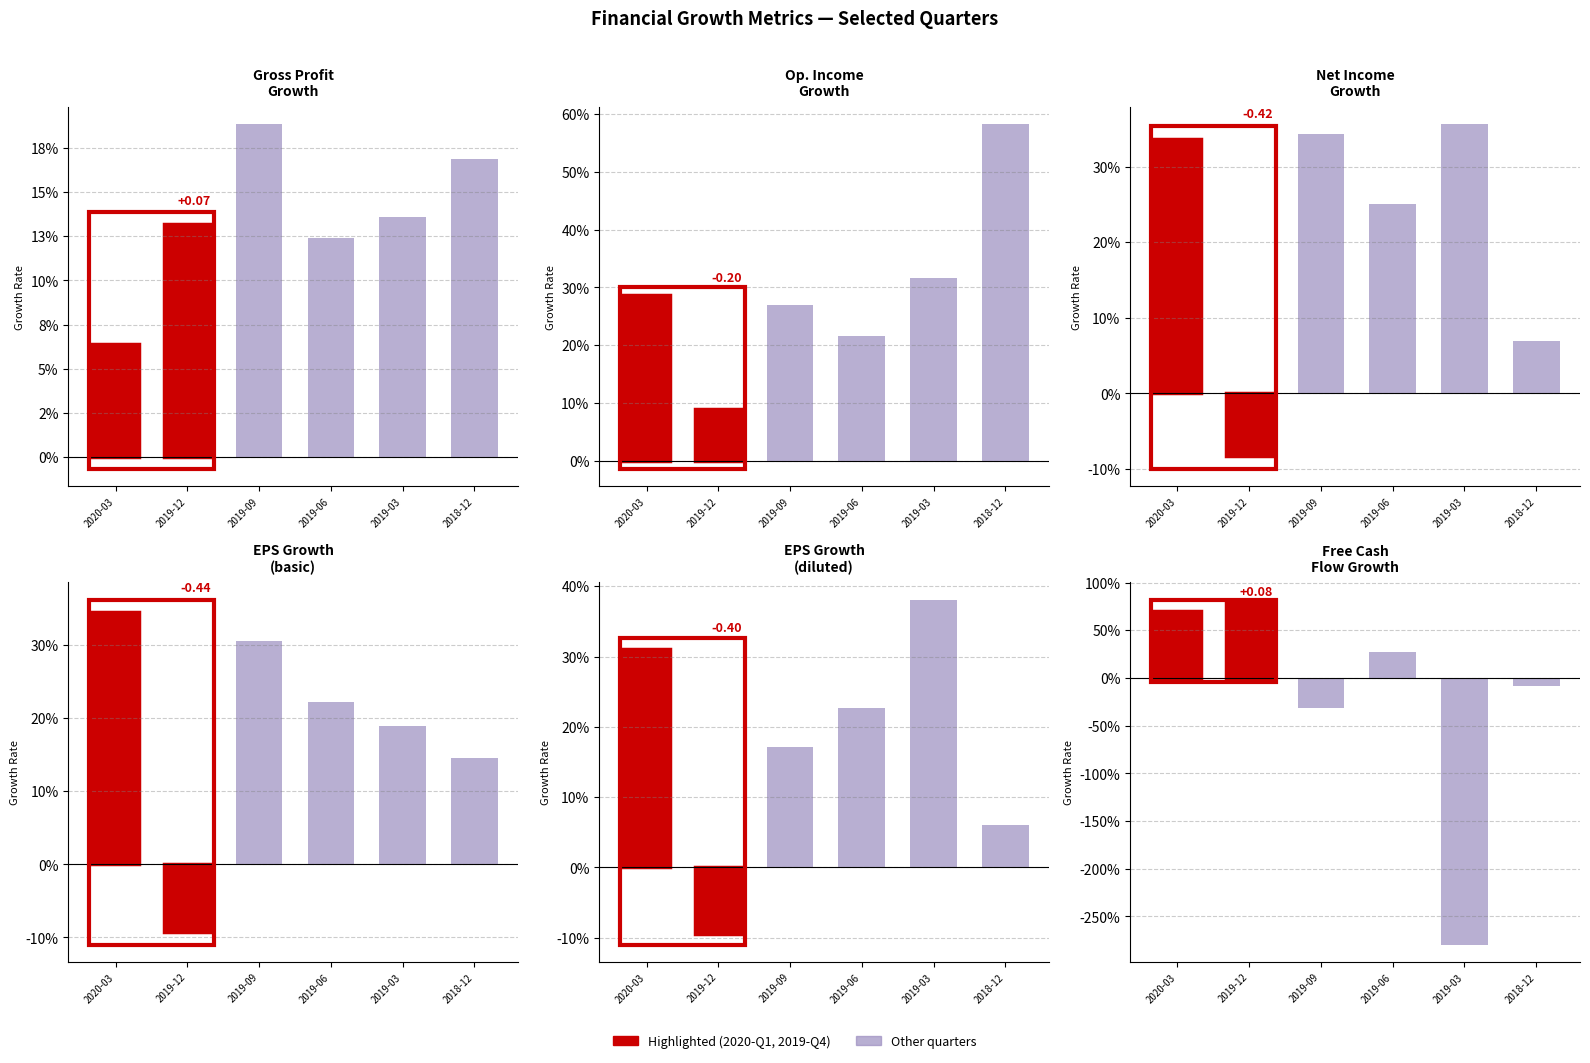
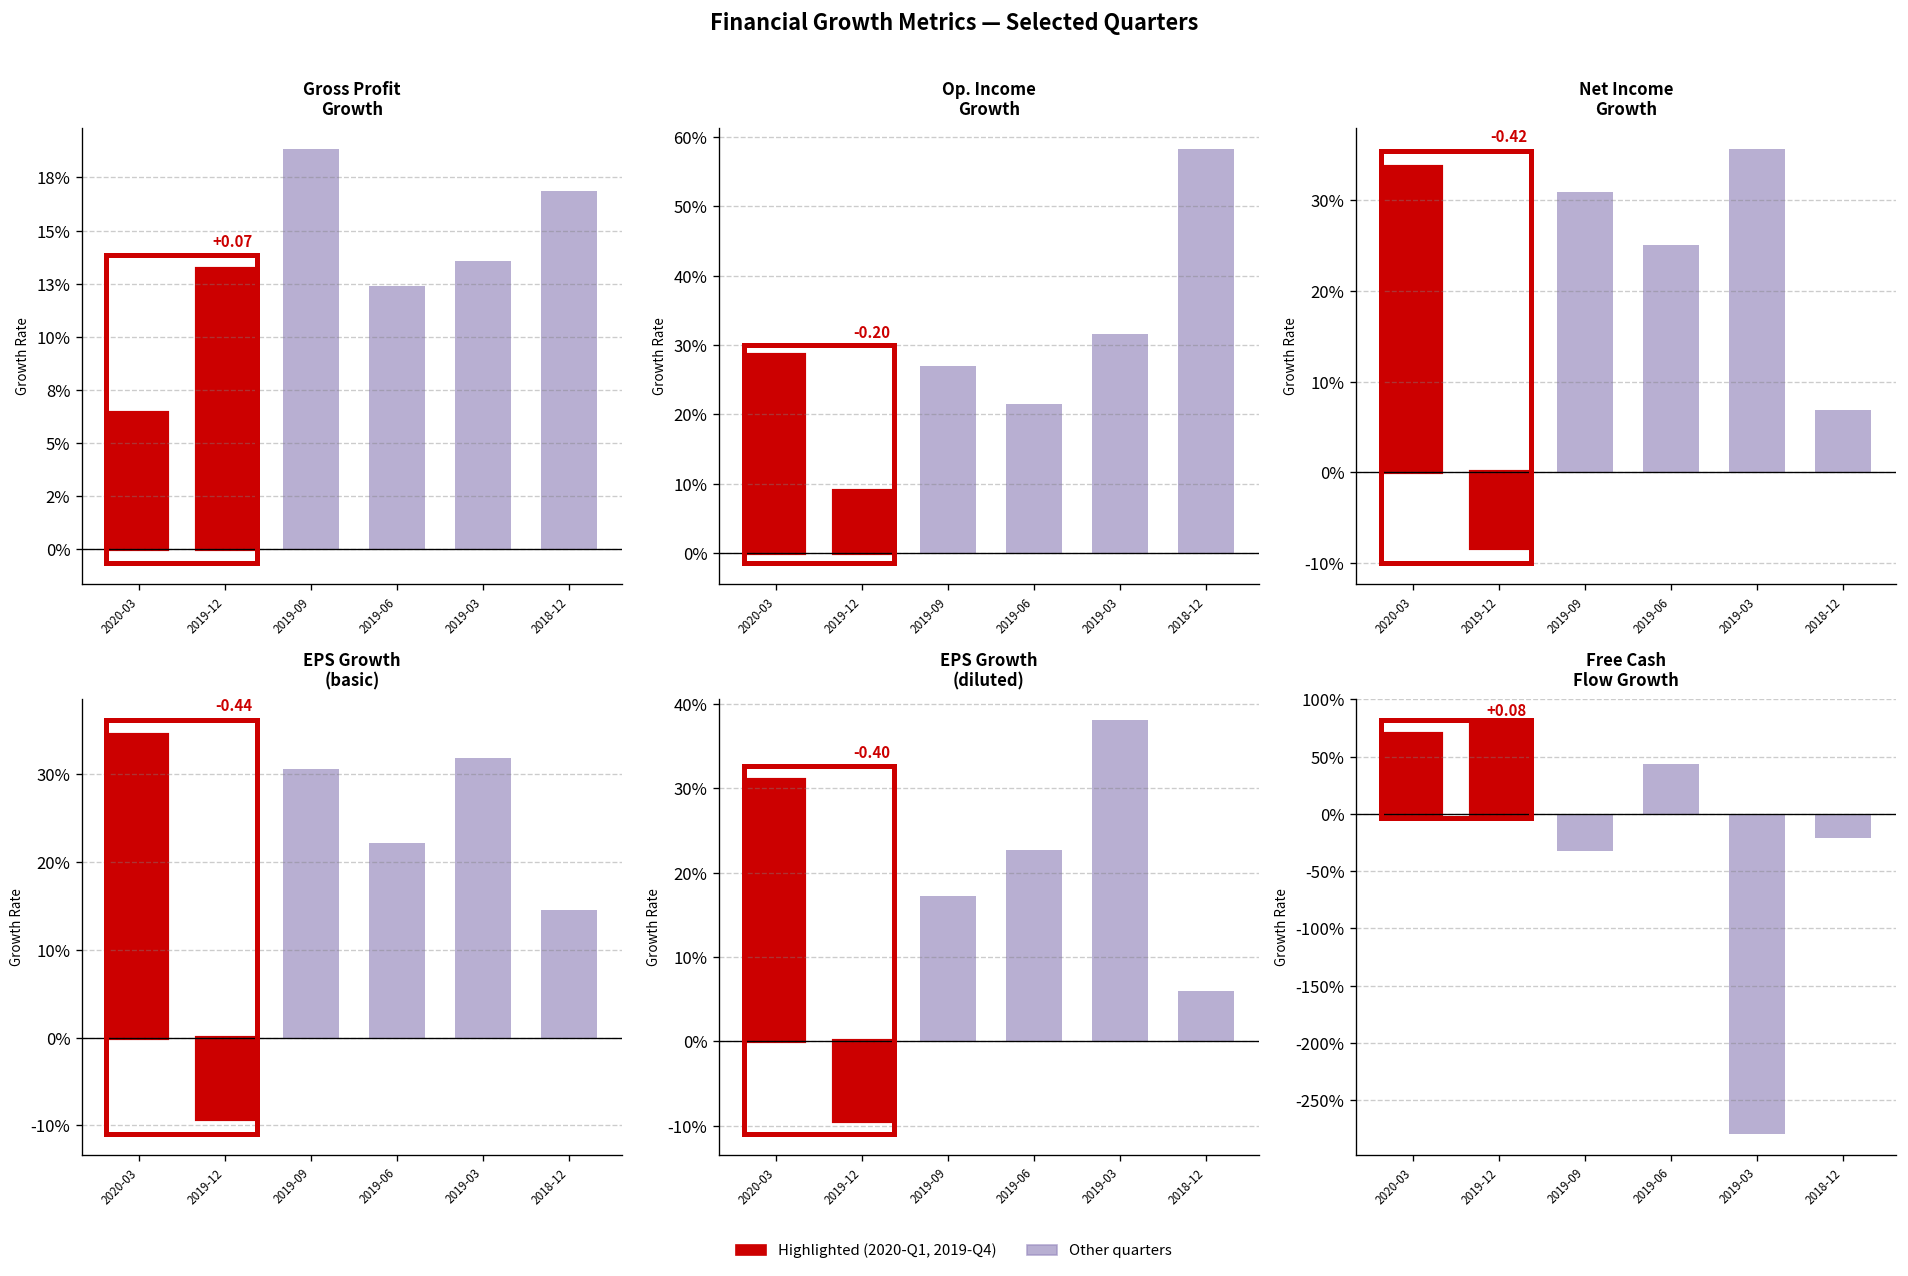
Net Income Growth, 2019-09: 34% -> 31%
EPS Growth (basic), 2019-03: 19% -> 32%
Free Cash Flow Growth, 2019-06: 30% -> 40%
Free Cash Flow Growth, 2018-12: -10% -> -20%
